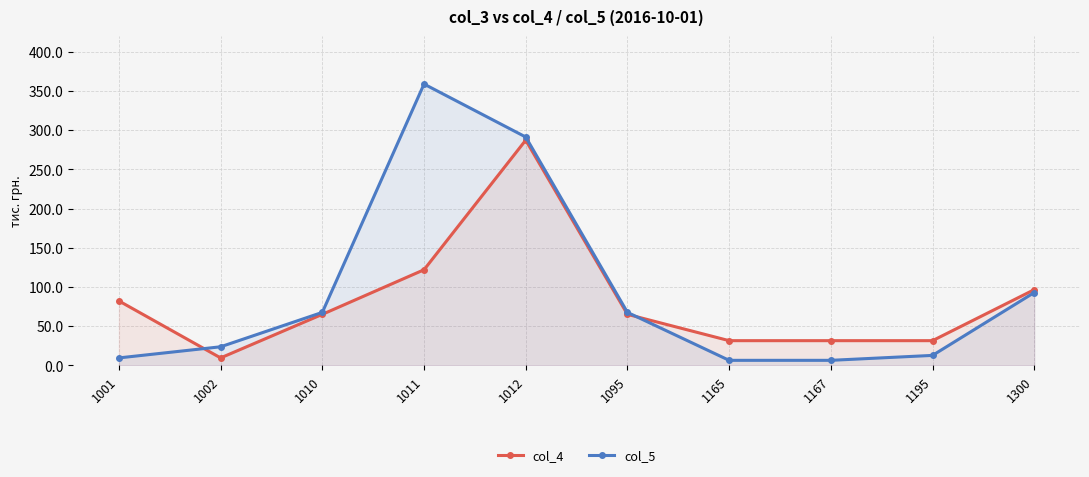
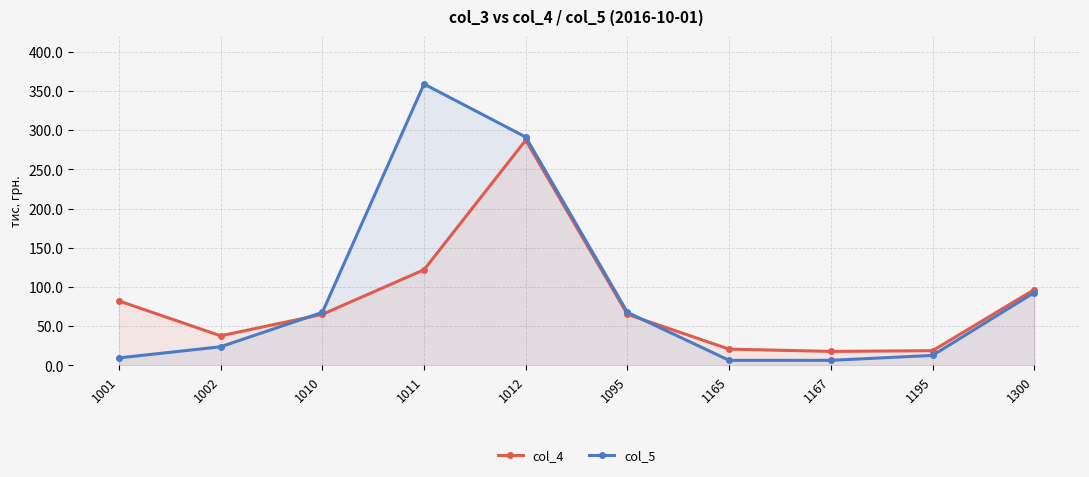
col_4, 1002: 10 -> 40
col_4, 1165: 30 -> 20
col_4, 1167: 30 -> 20
col_4, 1195: 30 -> 20
